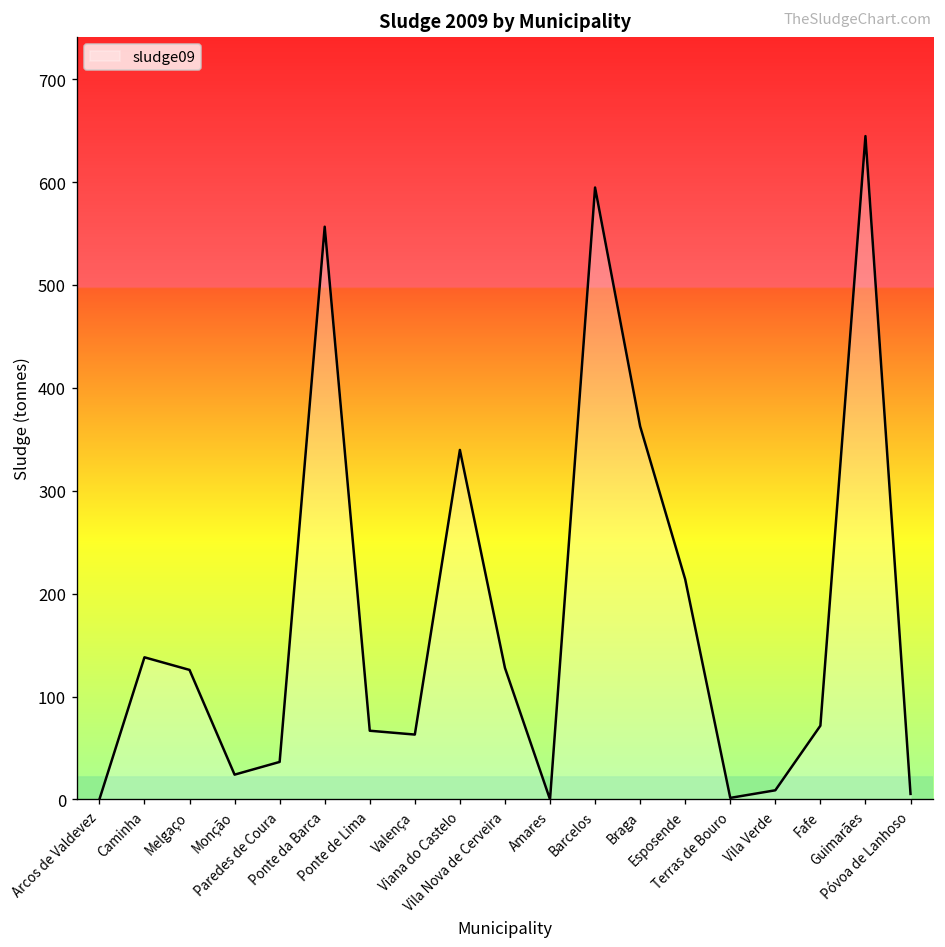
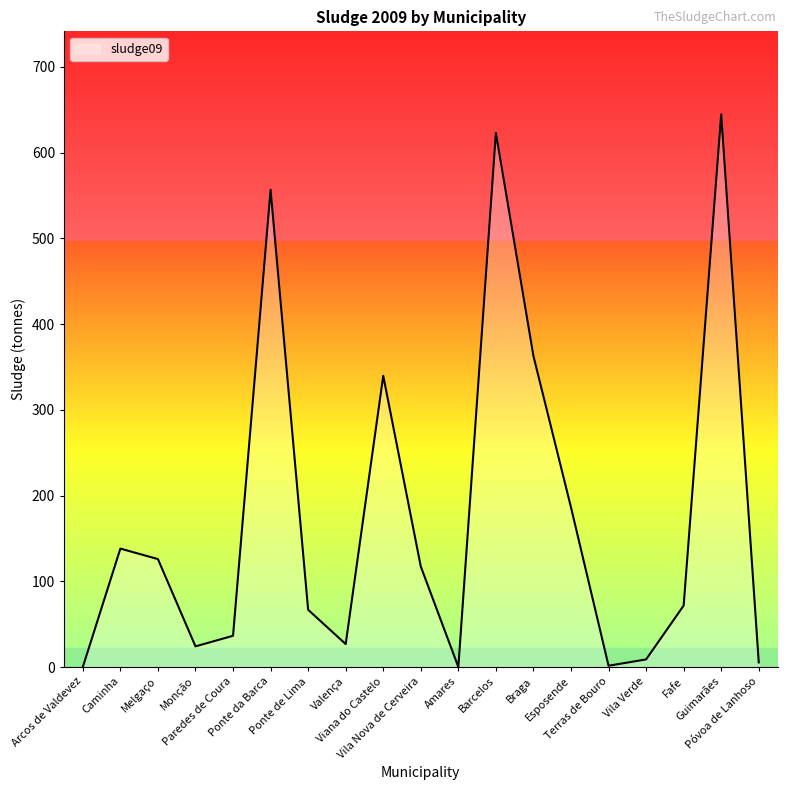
Valença: 60 -> 30
Vila Nova de Cerveira: 130 -> 120
Barcelos: 590 -> 620
Esposende: 210 -> 190
